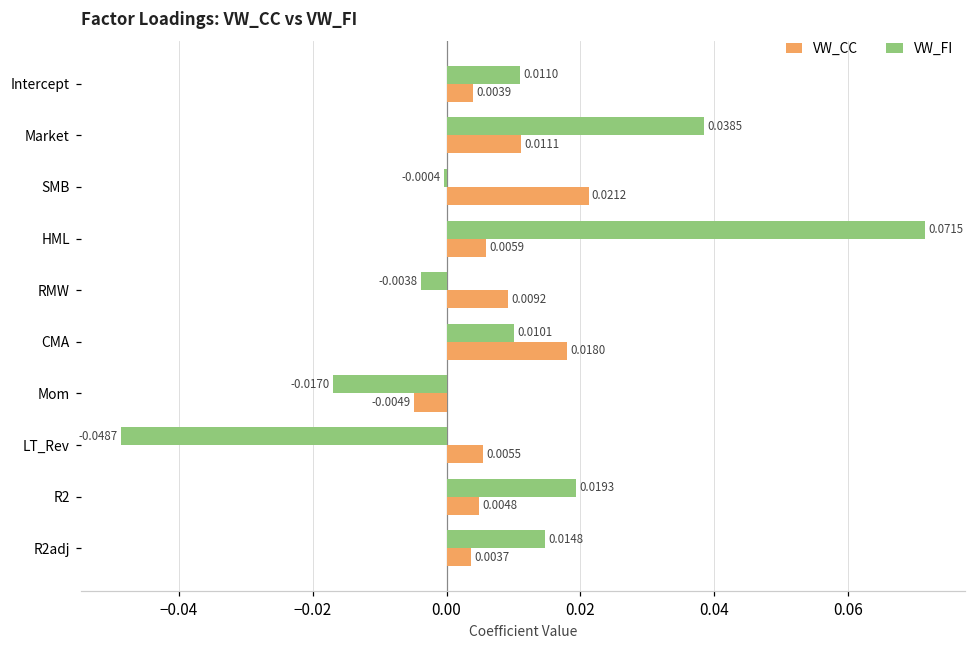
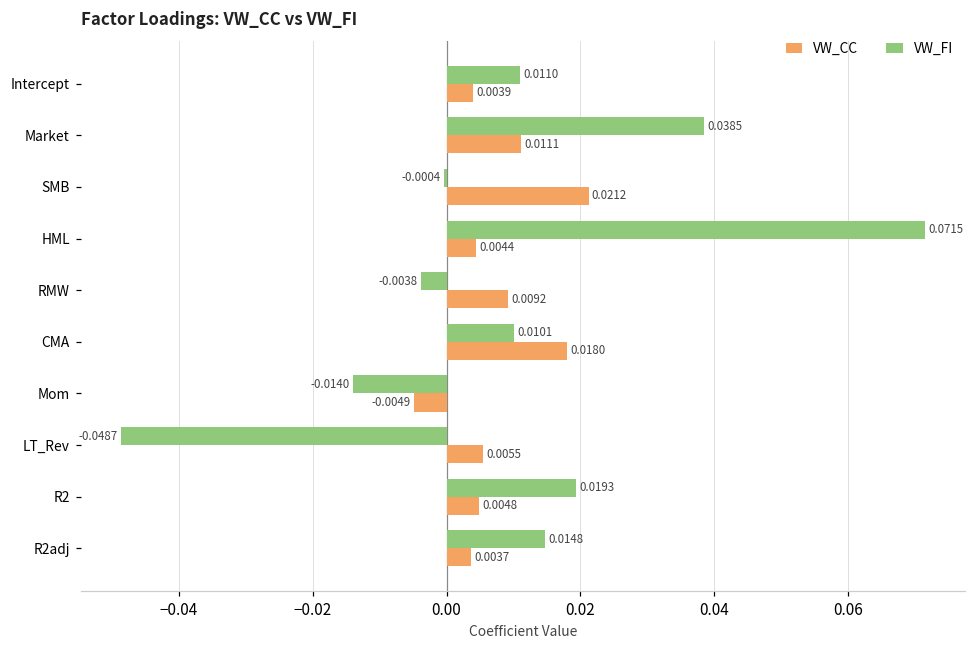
VW_CC, HML: 0.0059 -> 0.0044
VW_FI, Mom: -0.0170 -> -0.0140
